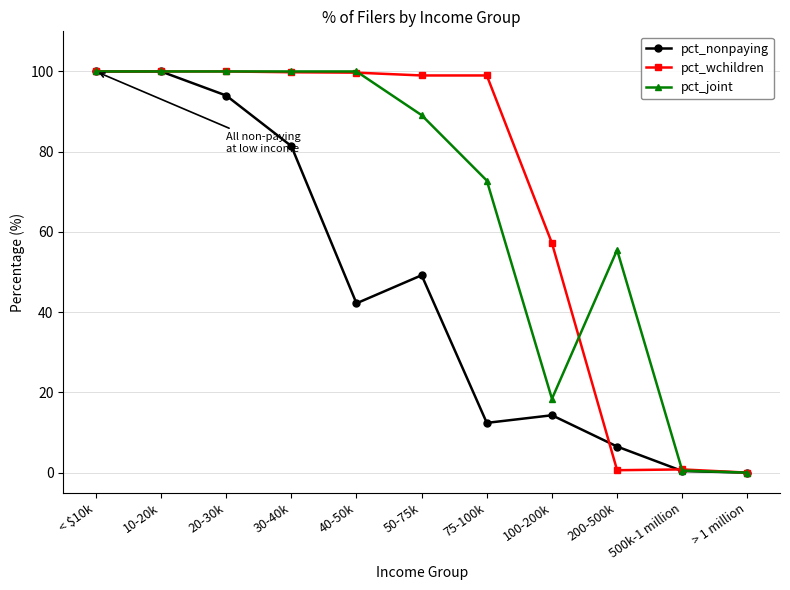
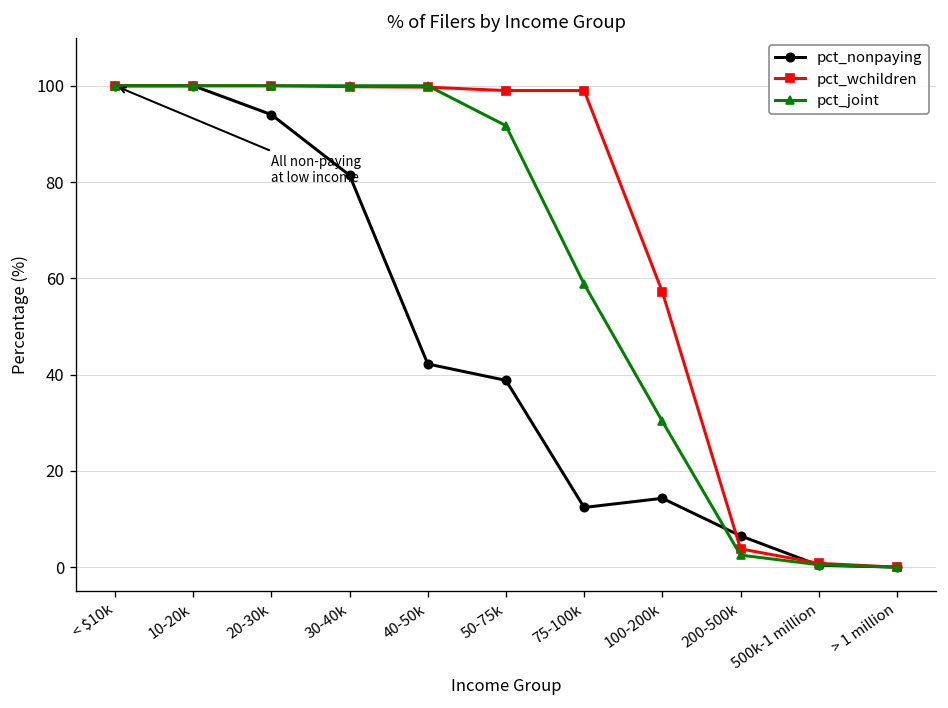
pct_nonpaying, 50-75k: 49 -> 39
pct_joint, 50-75k: 89 -> 92
pct_joint, 75-100k: 73 -> 59
pct_joint, 100-200k: 18 -> 30
pct_wchildren, 200-500k: 1 -> 4
pct_joint, 200-500k: 56 -> 3
